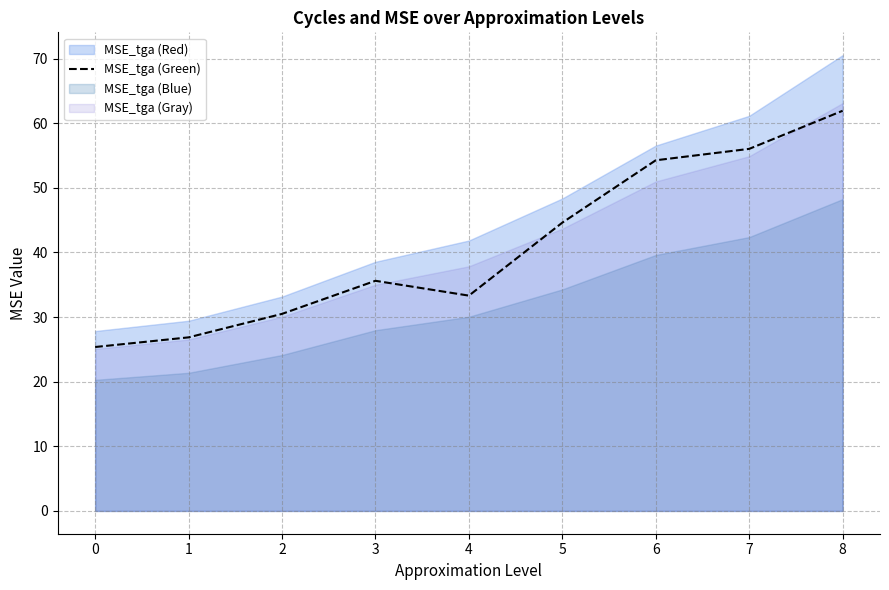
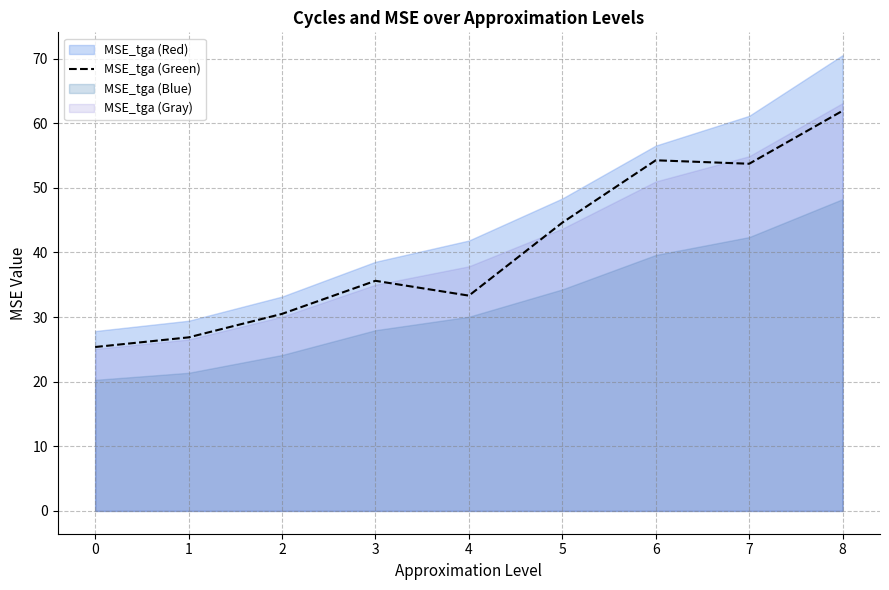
MSE_tga (Green), 7: 56 -> 54
